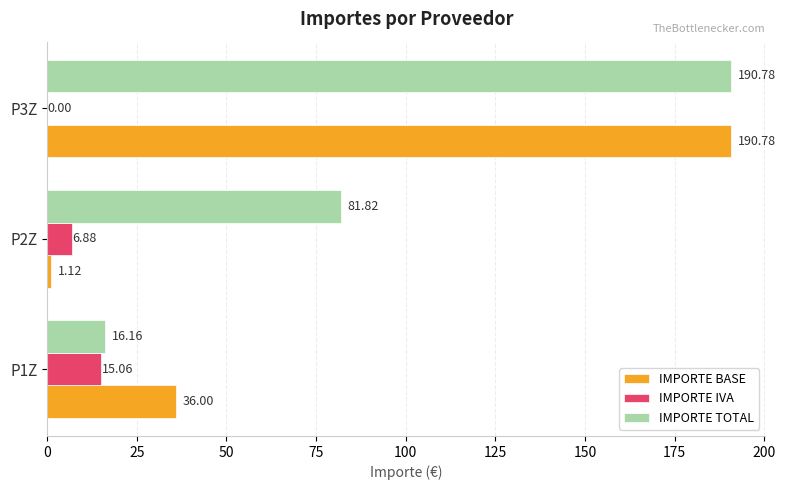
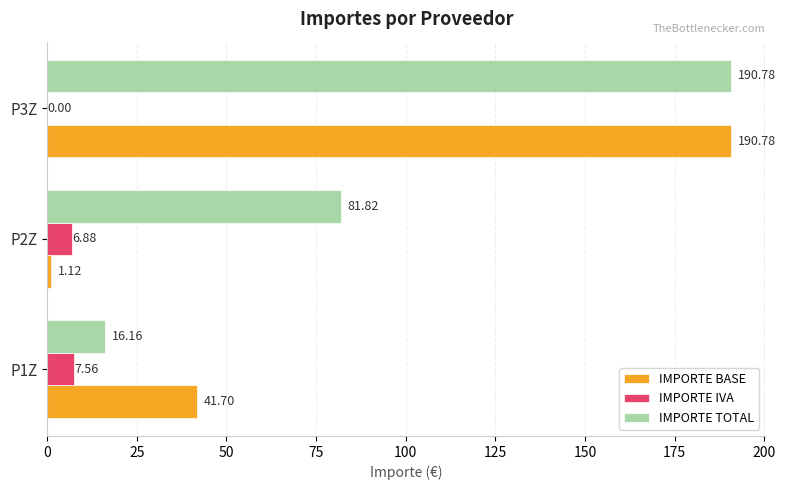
IMPORTE IVA, P1Z: 15.06 -> 7.56
IMPORTE BASE, P1Z: 36.00 -> 41.70
